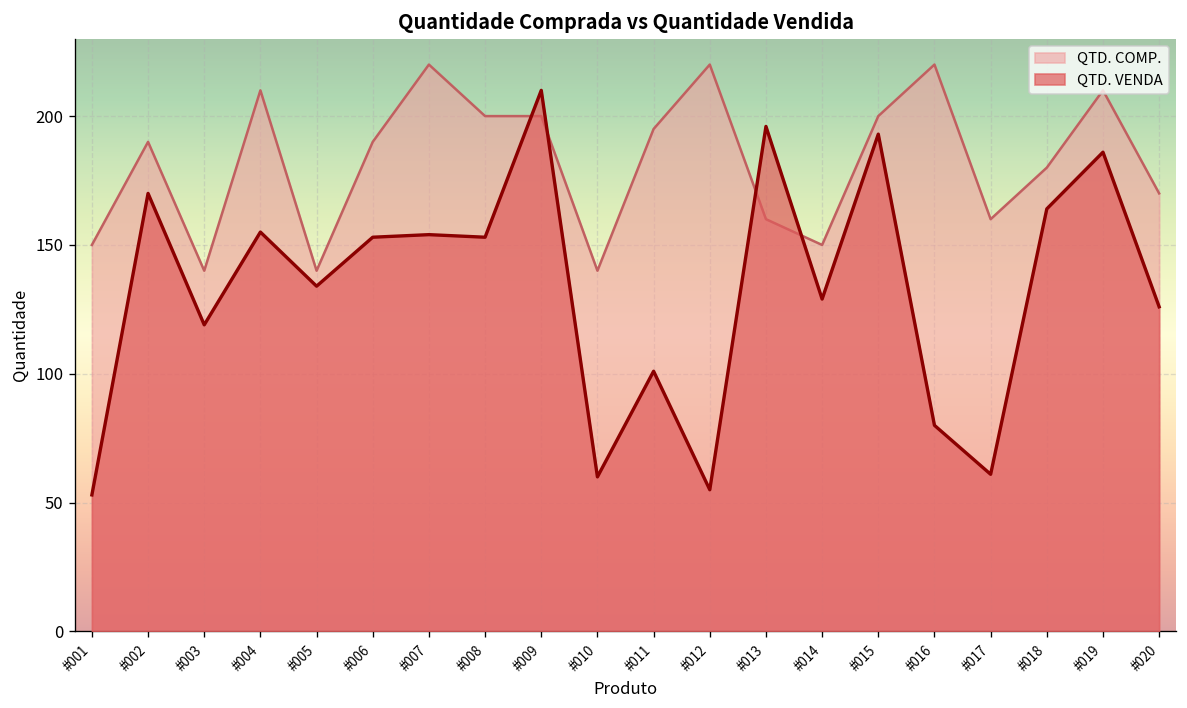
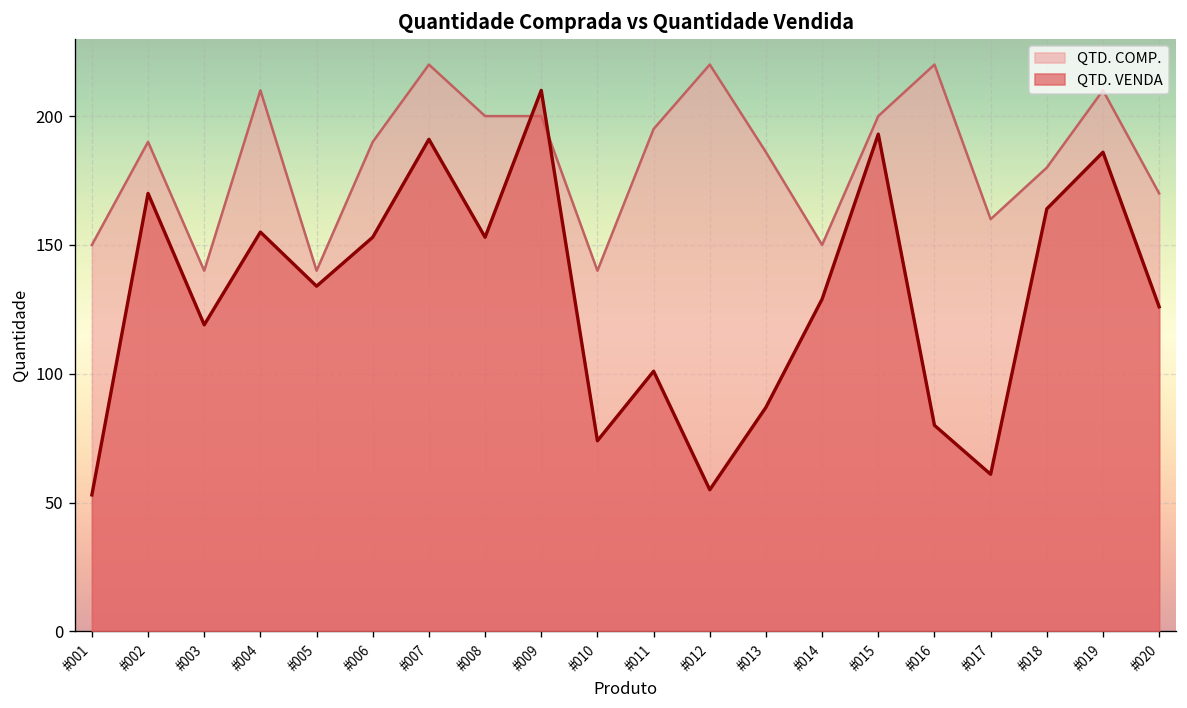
QTD. VENDA, #007: 154 -> 191
QTD. VENDA, #010: 60 -> 74
QTD. COMP., #013: 160 -> 186
QTD. VENDA, #013: 196 -> 87
